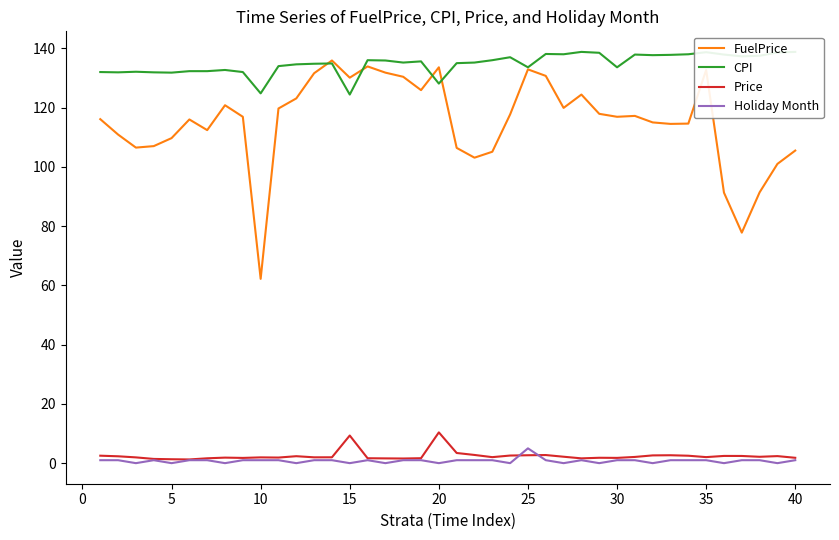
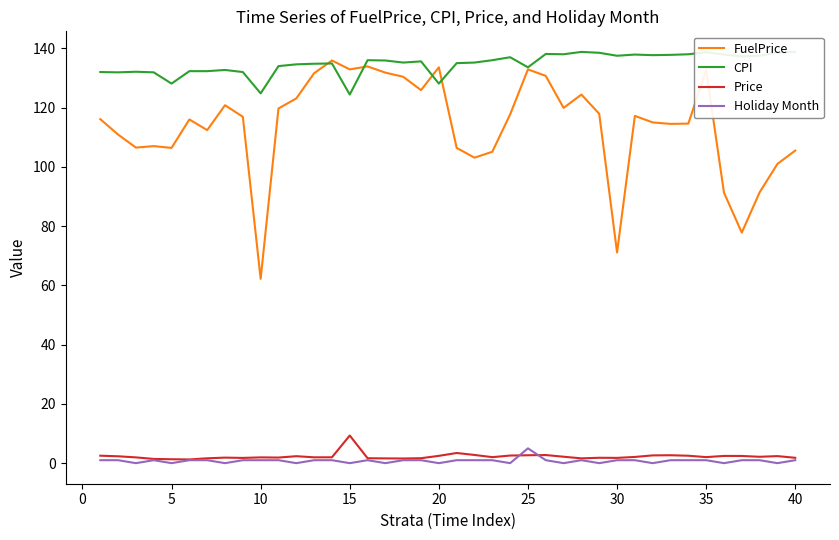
FuelPrice, 5: 110 -> 106
CPI, 5: 132 -> 128
FuelPrice, 15: 130 -> 133
Price, 20: 10 -> 2
FuelPrice, 30: 117 -> 71
CPI, 30: 134 -> 138
